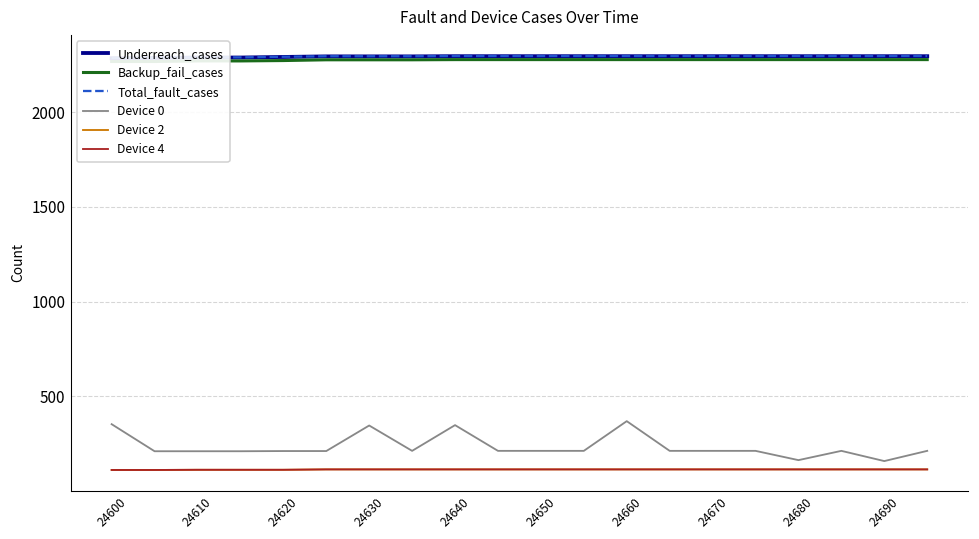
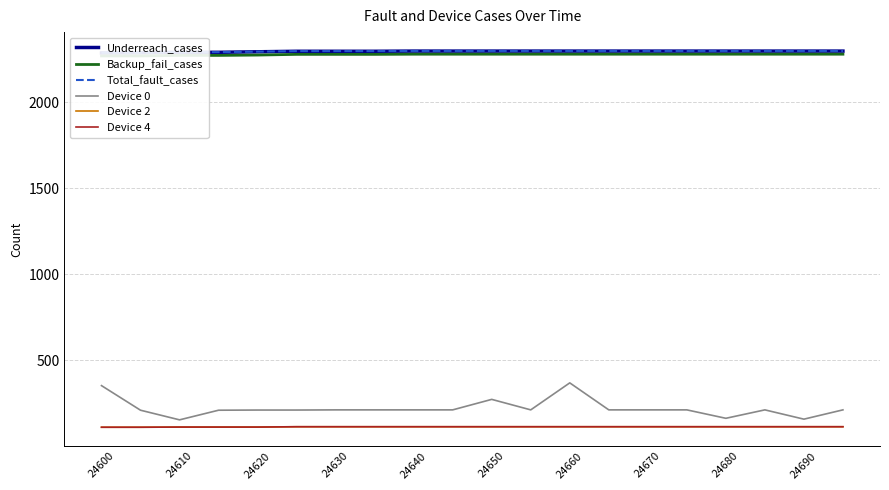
Device 0, 24610: 210 -> 150
Device 0, 24630: 350 -> 210
Device 0, 24640: 350 -> 210
Device 0, 24650: 210 -> 270
